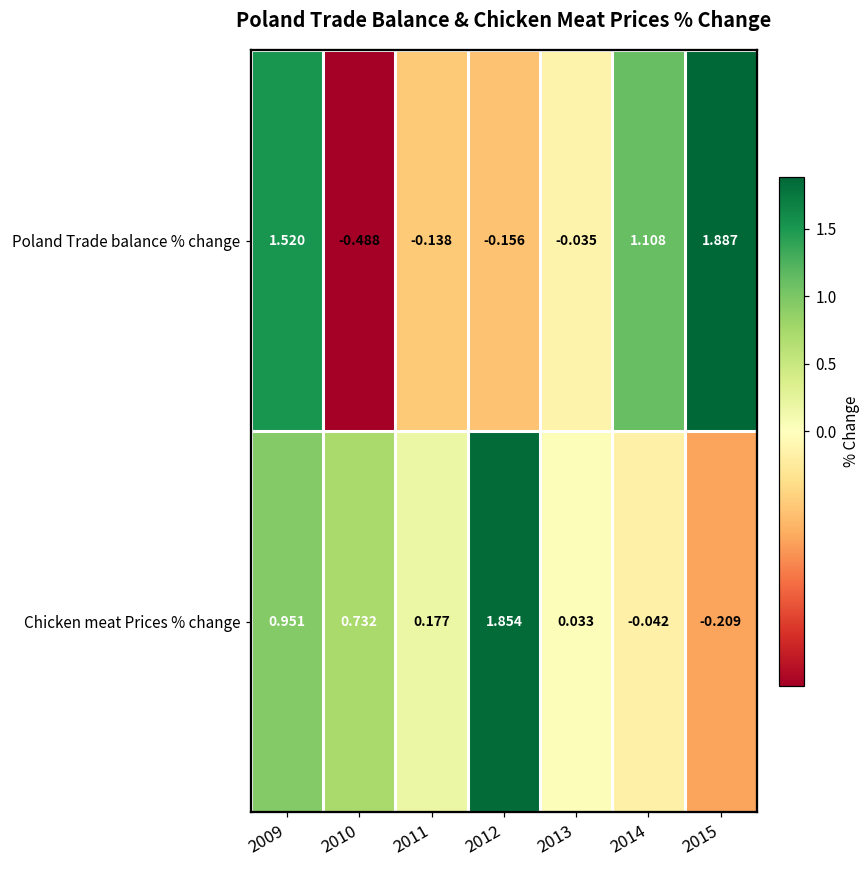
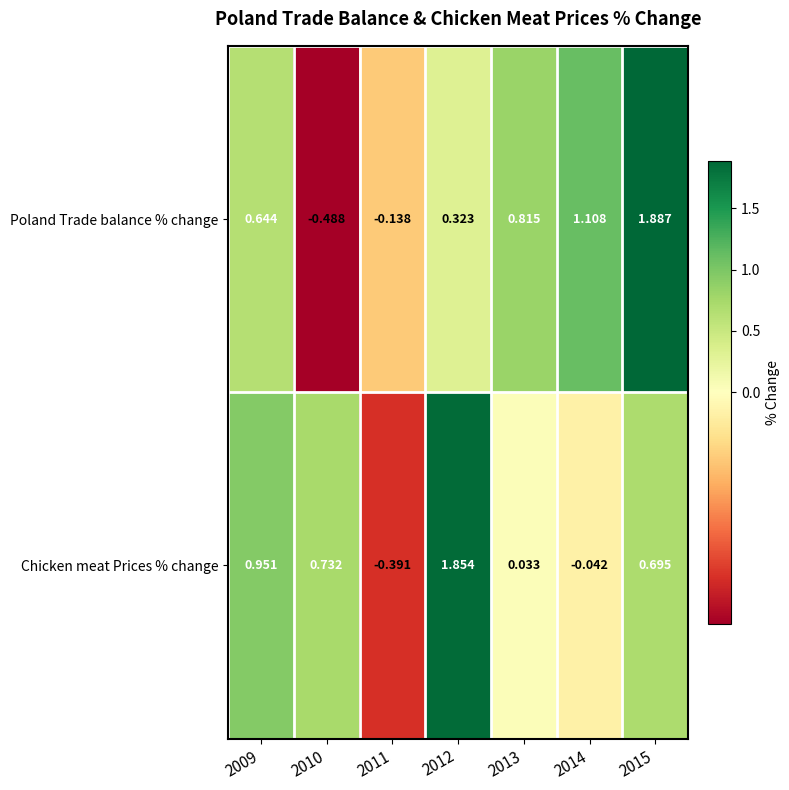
Poland Trade balance % change, 2009: 1.520 -> 0.644
Poland Trade balance % change, 2012: -0.156 -> 0.323
Poland Trade balance % change, 2013: -0.035 -> 0.815
Chicken meat Prices % change, 2011: 0.177 -> -0.391
Chicken meat Prices % change, 2015: -0.209 -> 0.695
